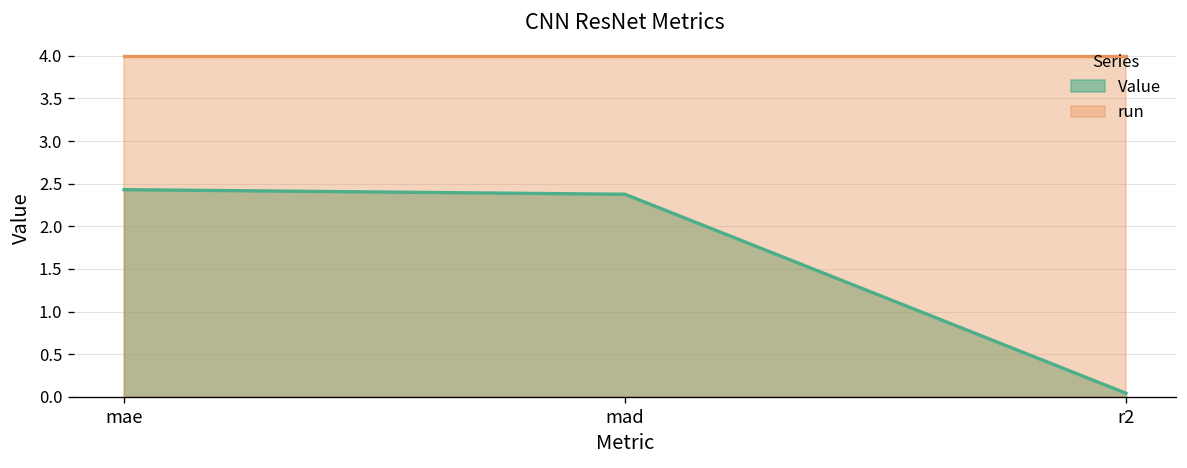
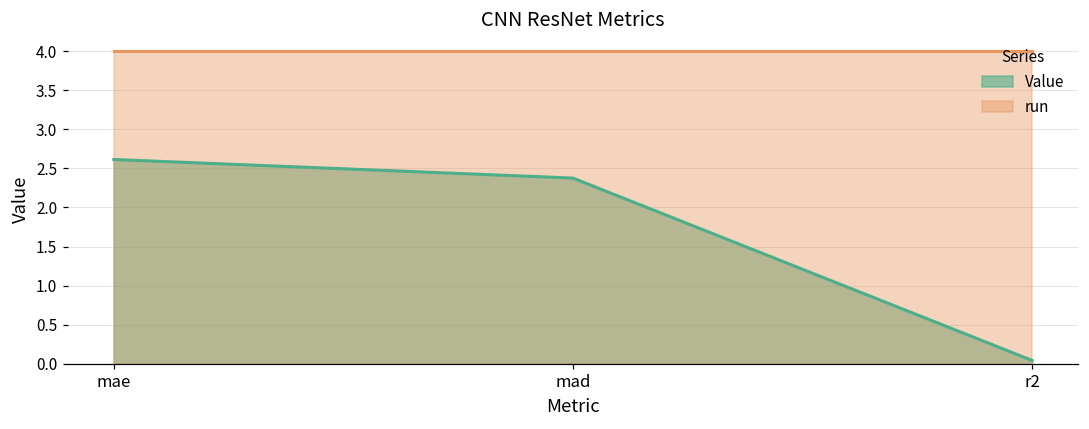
Value, mae: 2.4 -> 2.6
